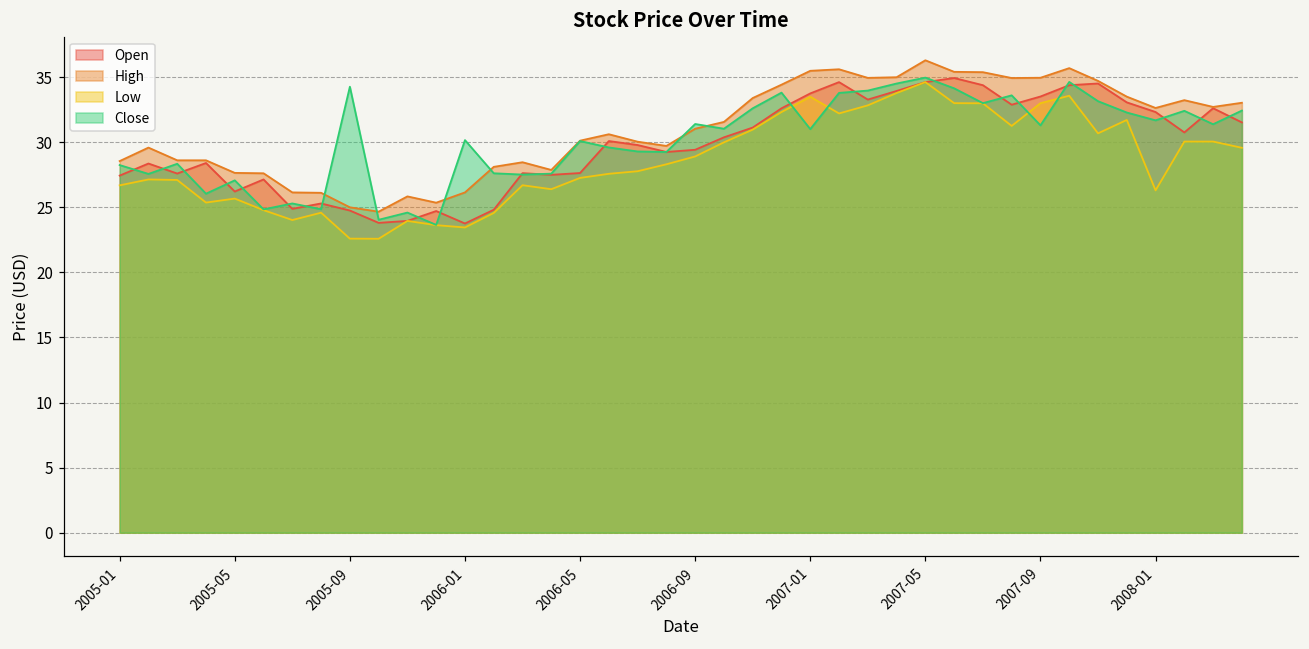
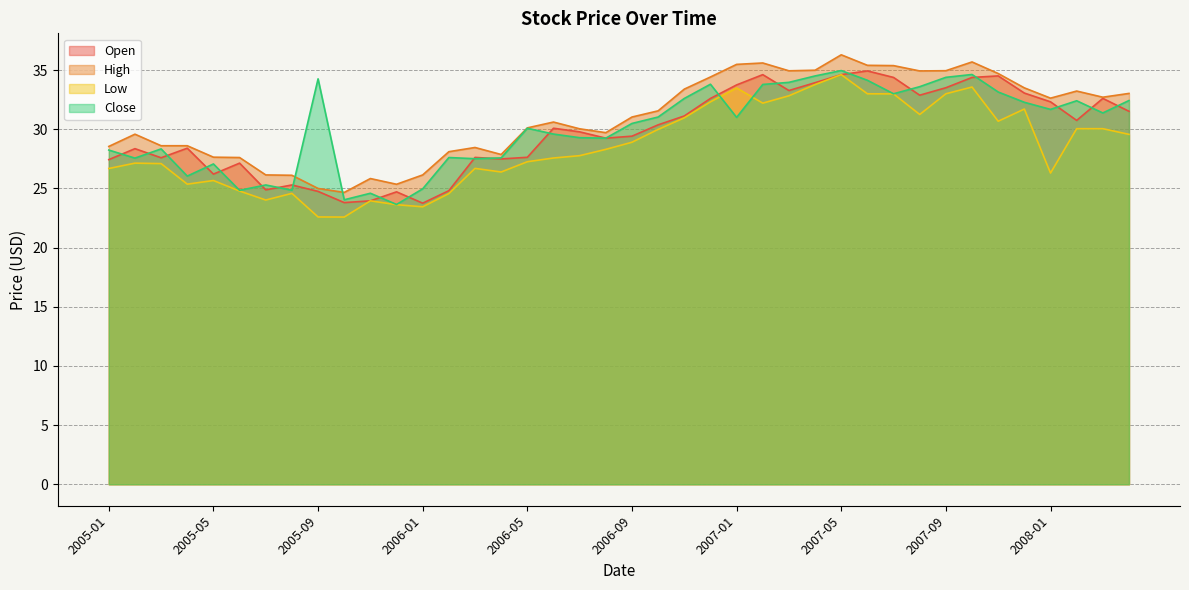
Close, 2006-01: 30.2 -> 25.0
Close, 2006-09: 31.4 -> 30.5
Close, 2007-09: 31.3 -> 34.4
